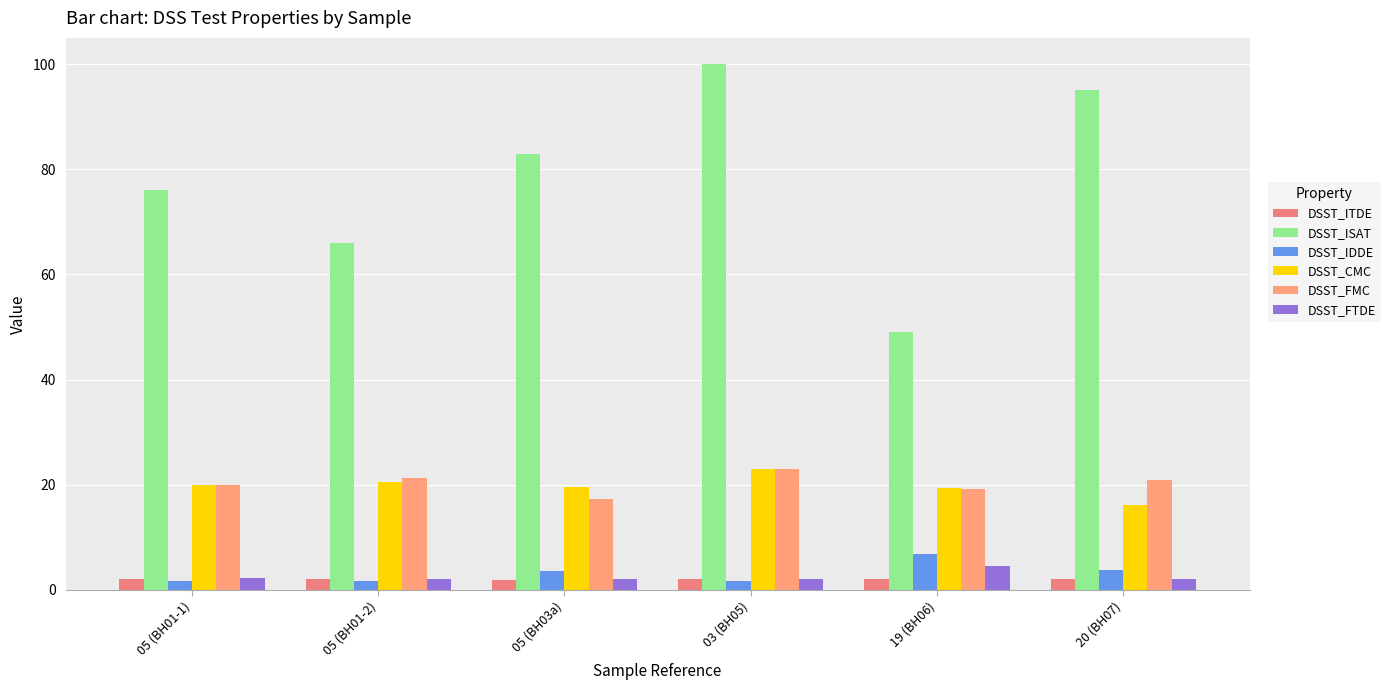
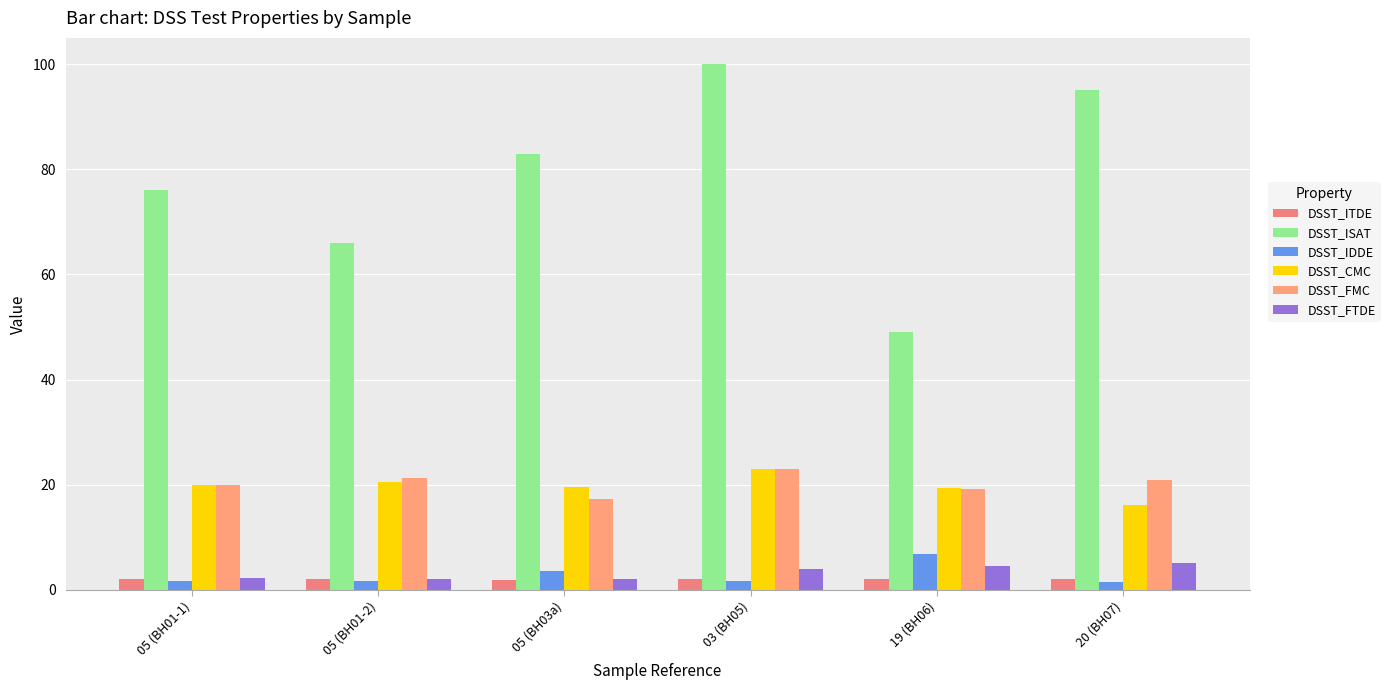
DSST_FTDE, 03 (BH05): 2 -> 4
DSST_IDDE, 20 (BH07): 4 -> 2
DSST_FTDE, 20 (BH07): 2 -> 5
